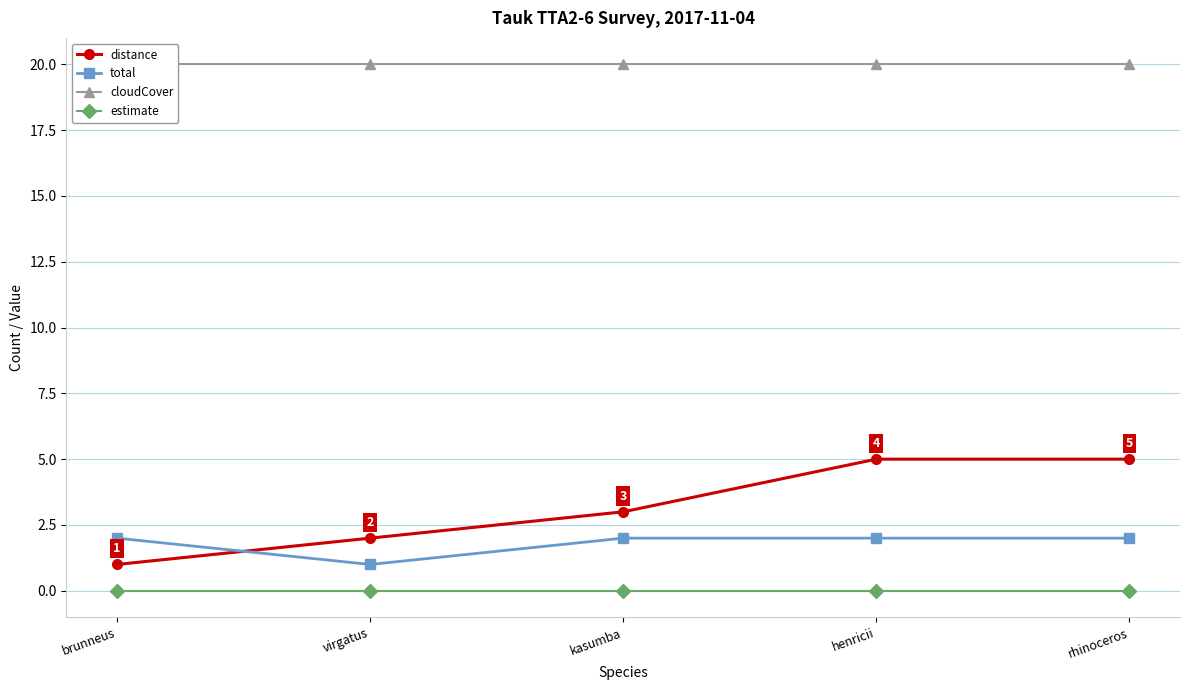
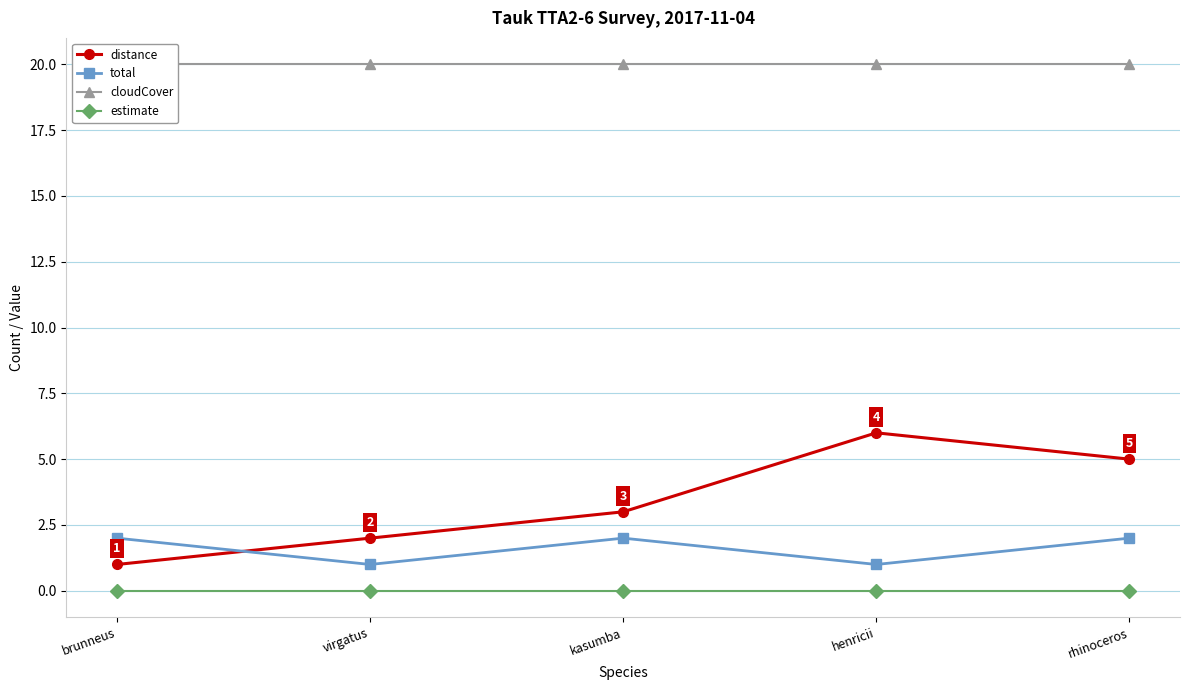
distance, henricii: 5 -> 6
total, henricii: 2 -> 1
